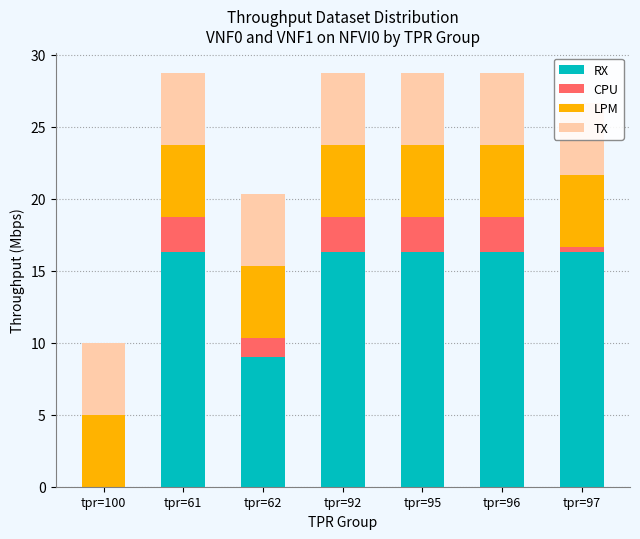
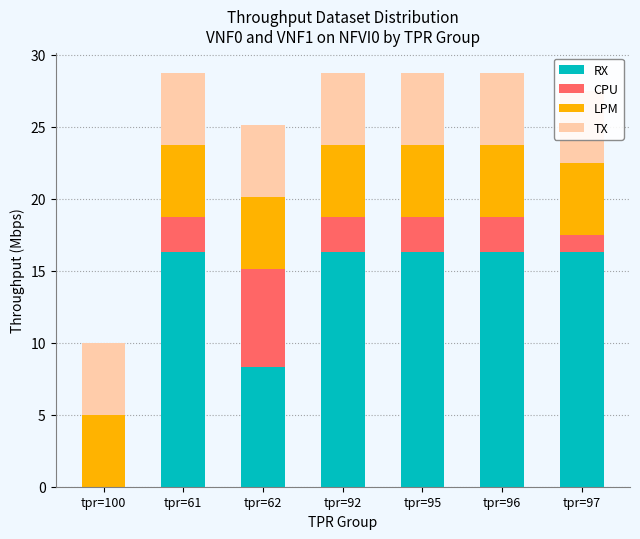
RX, tpr=62: 9.0 -> 8.3
CPU, tpr=62: 1.3 -> 6.9
CPU, tpr=97: 0.3 -> 1.2
